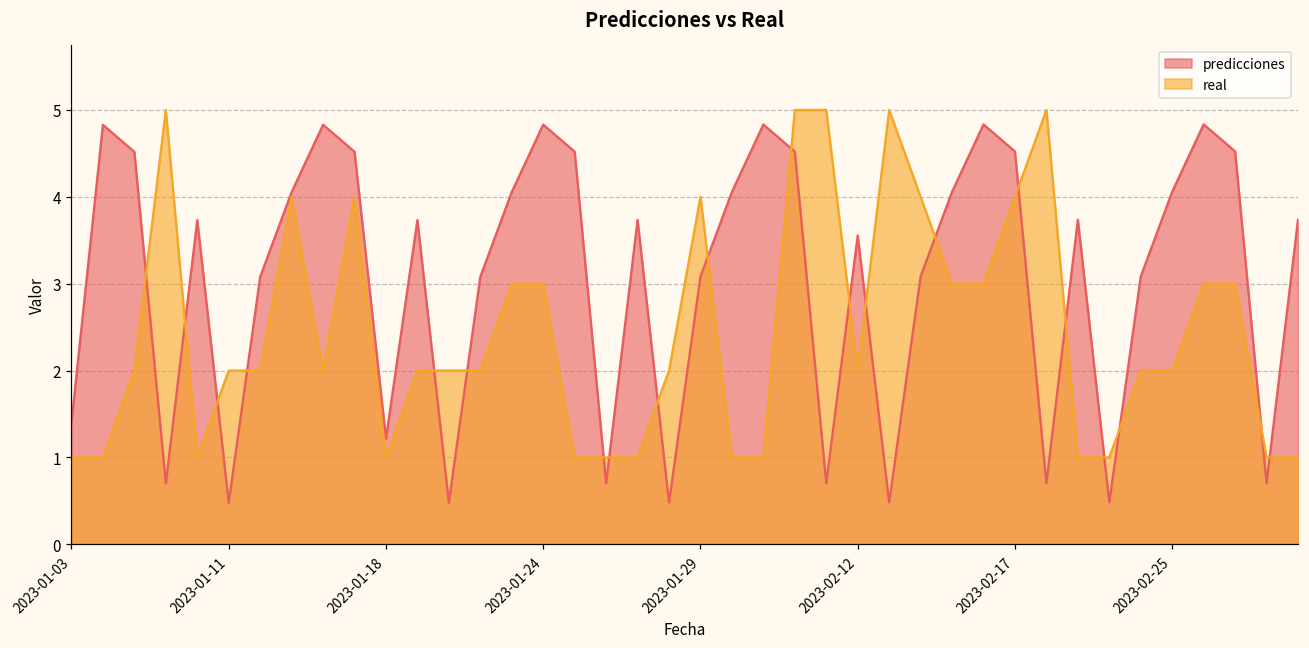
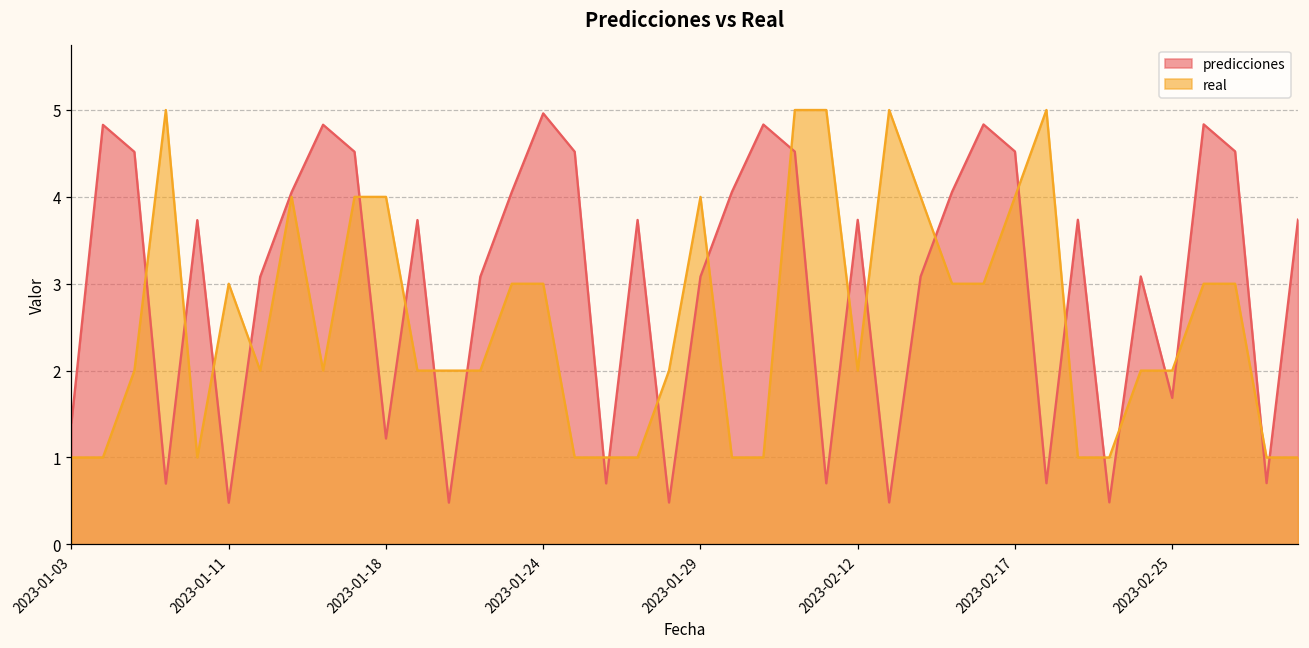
real, 2023-01-11: 2 -> 3
real, 2023-01-18: 1 -> 4
predicciones, 2023-01-24: 4.8 -> 5.0
predicciones, 2023-02-12: 3.6 -> 3.7
predicciones, 2023-02-25: 4.1 -> 1.7
